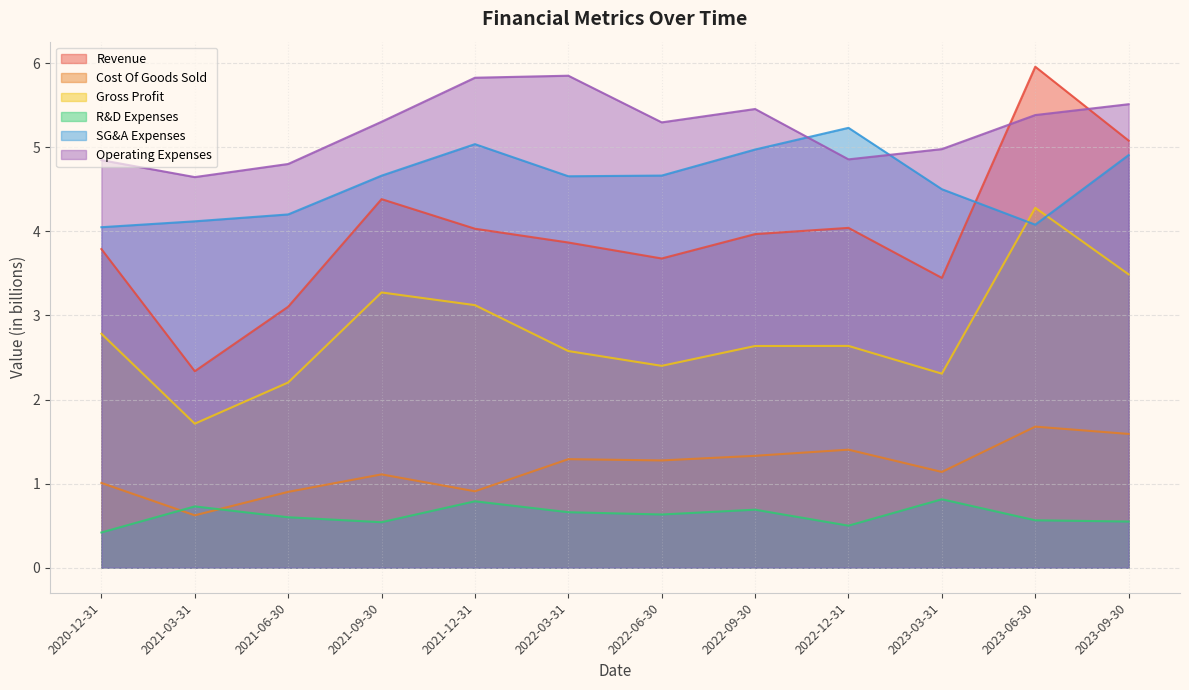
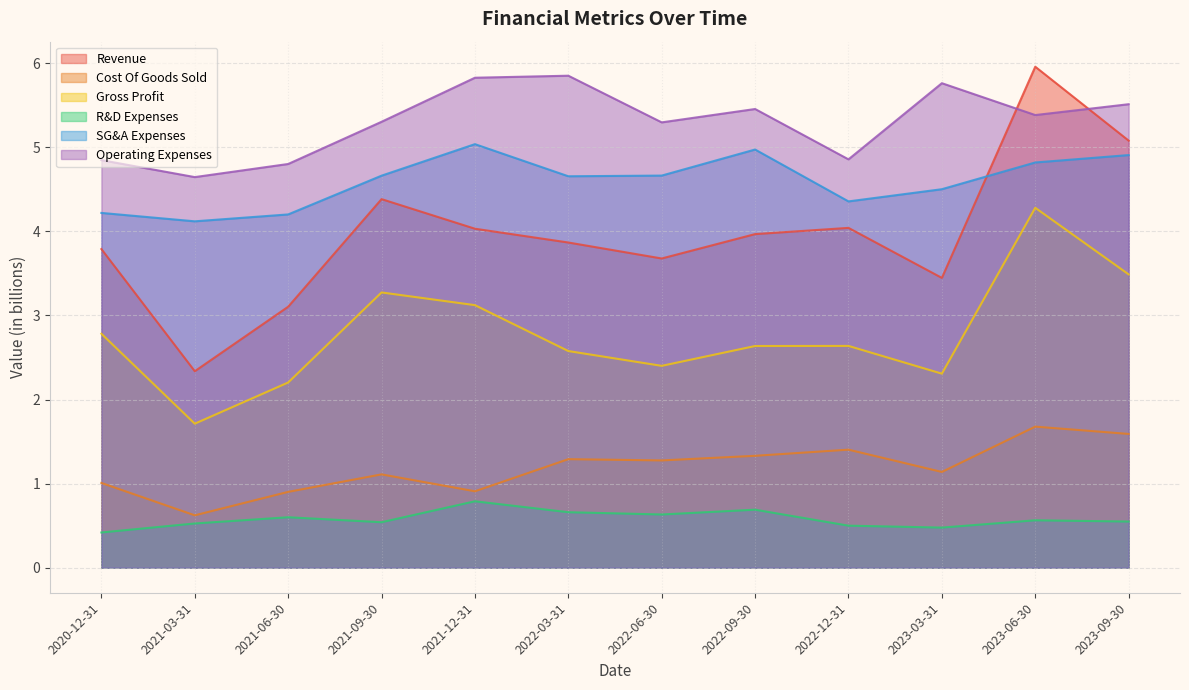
SG&A Expenses, 2020-12-31: 4.1 -> 4.2
R&D Expenses, 2021-03-31: 0.7 -> 0.5
SG&A Expenses, 2022-12-31: 5.2 -> 4.4
R&D Expenses, 2023-03-31: 0.8 -> 0.5
Operating Expenses, 2023-03-31: 5.0 -> 5.8
SG&A Expenses, 2023-06-30: 4.1 -> 4.8
